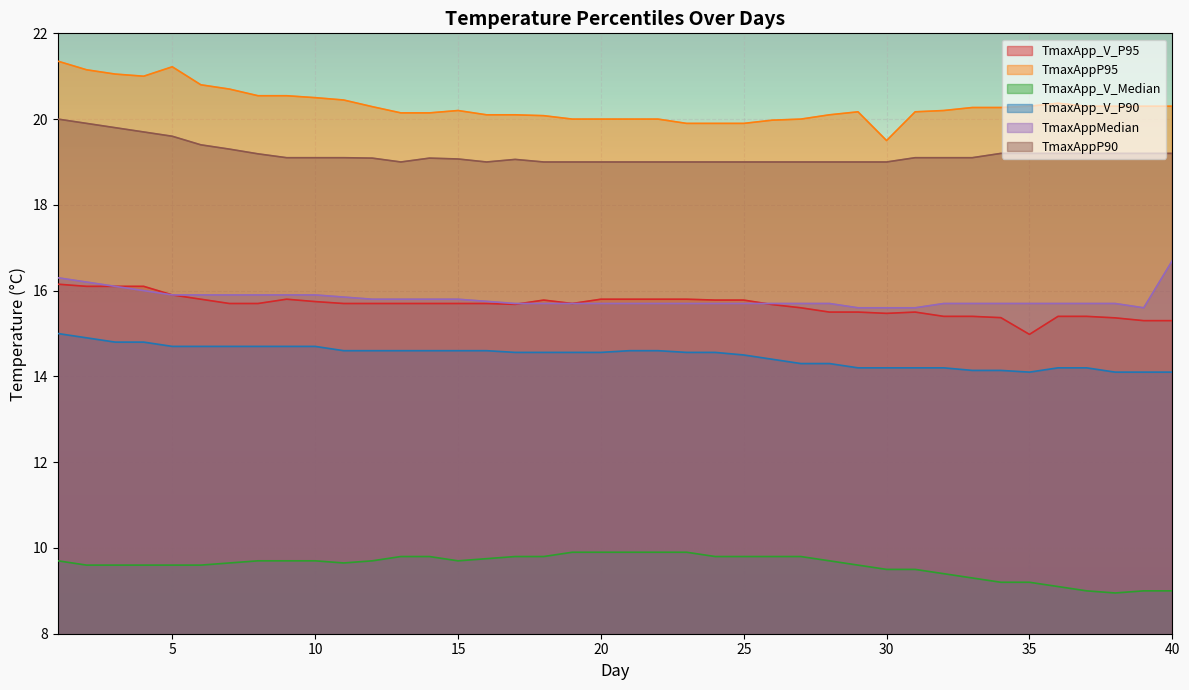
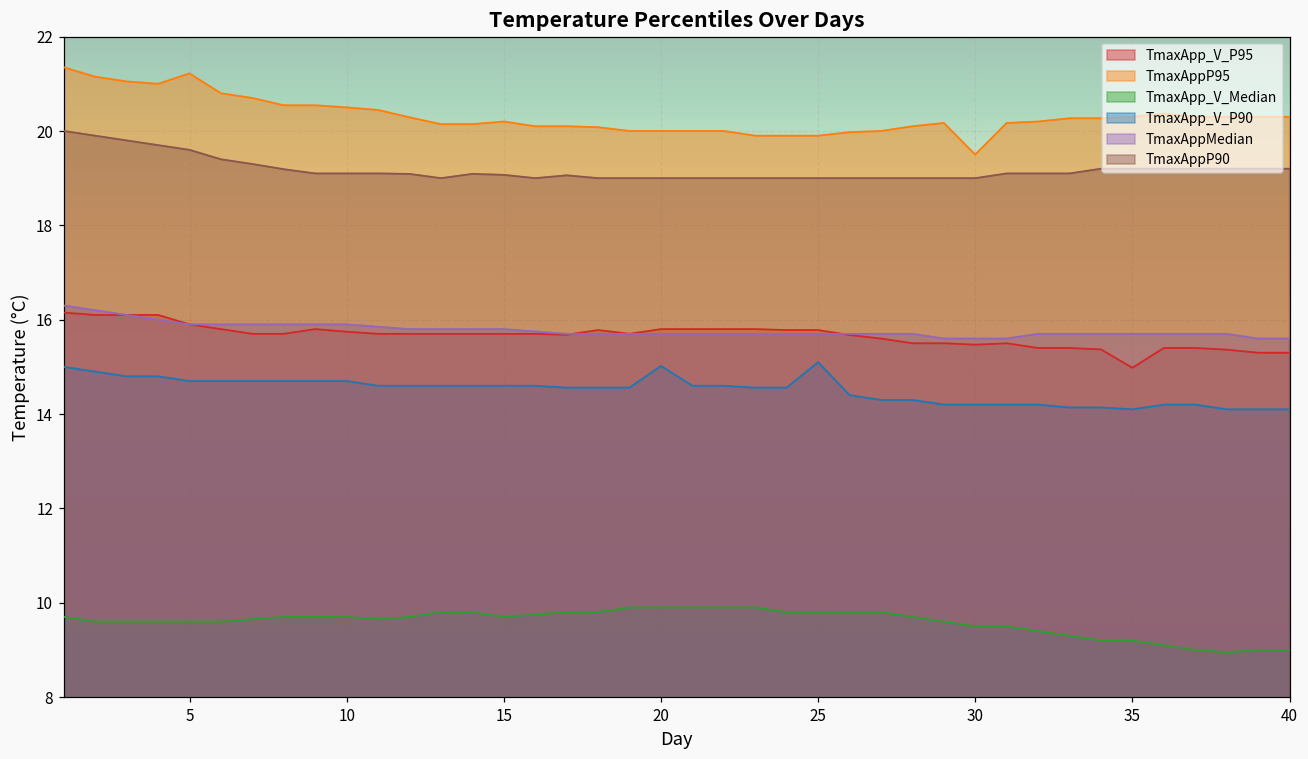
TmaxApp_V_P90, 20: 14.6 -> 15.0
TmaxApp_V_P90, 25: 14.5 -> 15.1
TmaxAppMedian, 40: 16.7 -> 15.6
